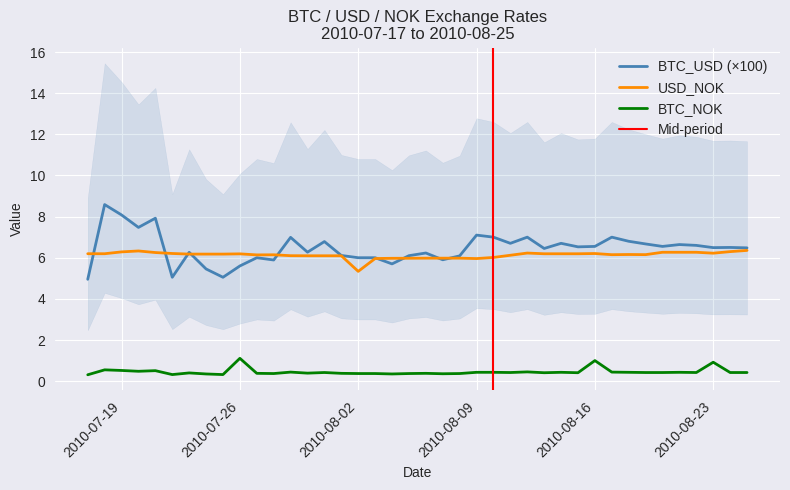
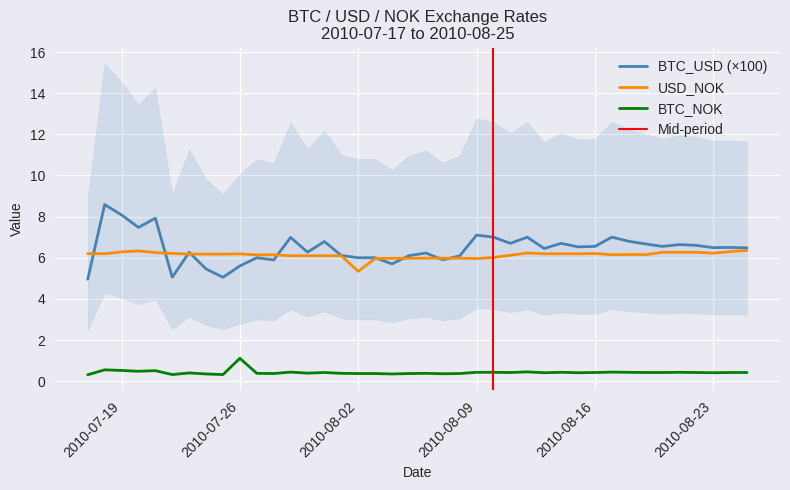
BTC_NOK, 2010-08-16: 1.0 -> 0.4
BTC_NOK, 2010-08-23: 0.9 -> 0.4
